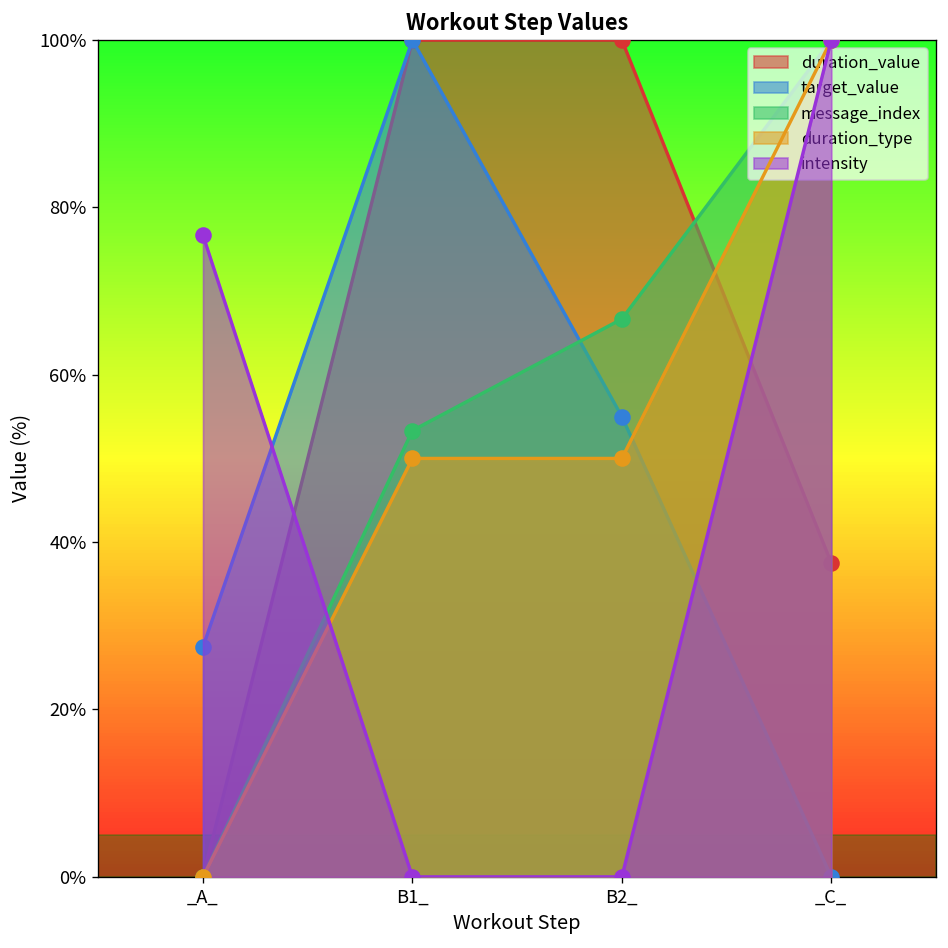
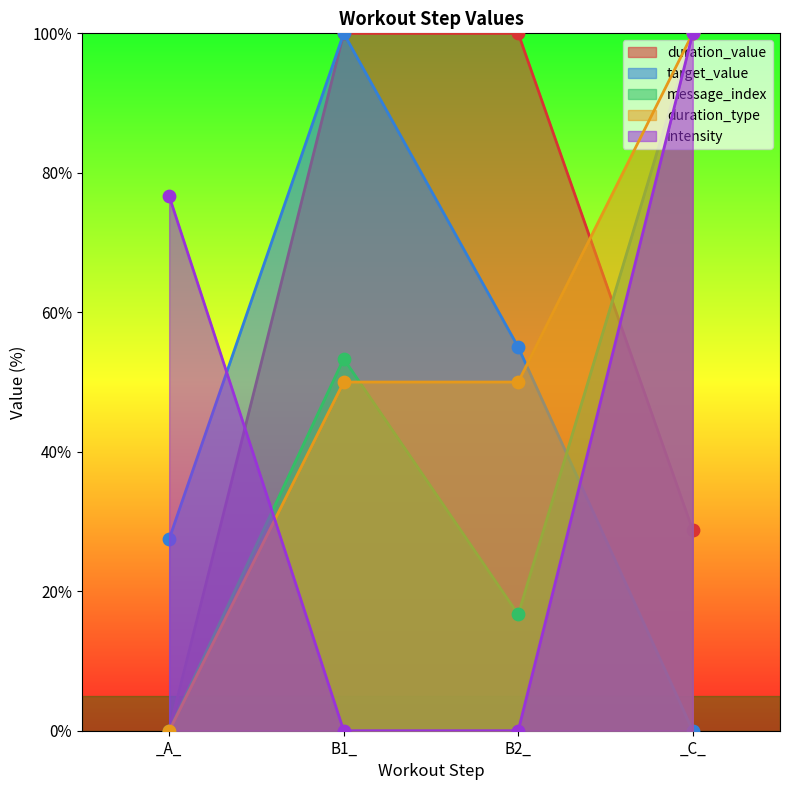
message_index, B2_: 67% -> 17%
duration_value, _C_: 38% -> 29%
